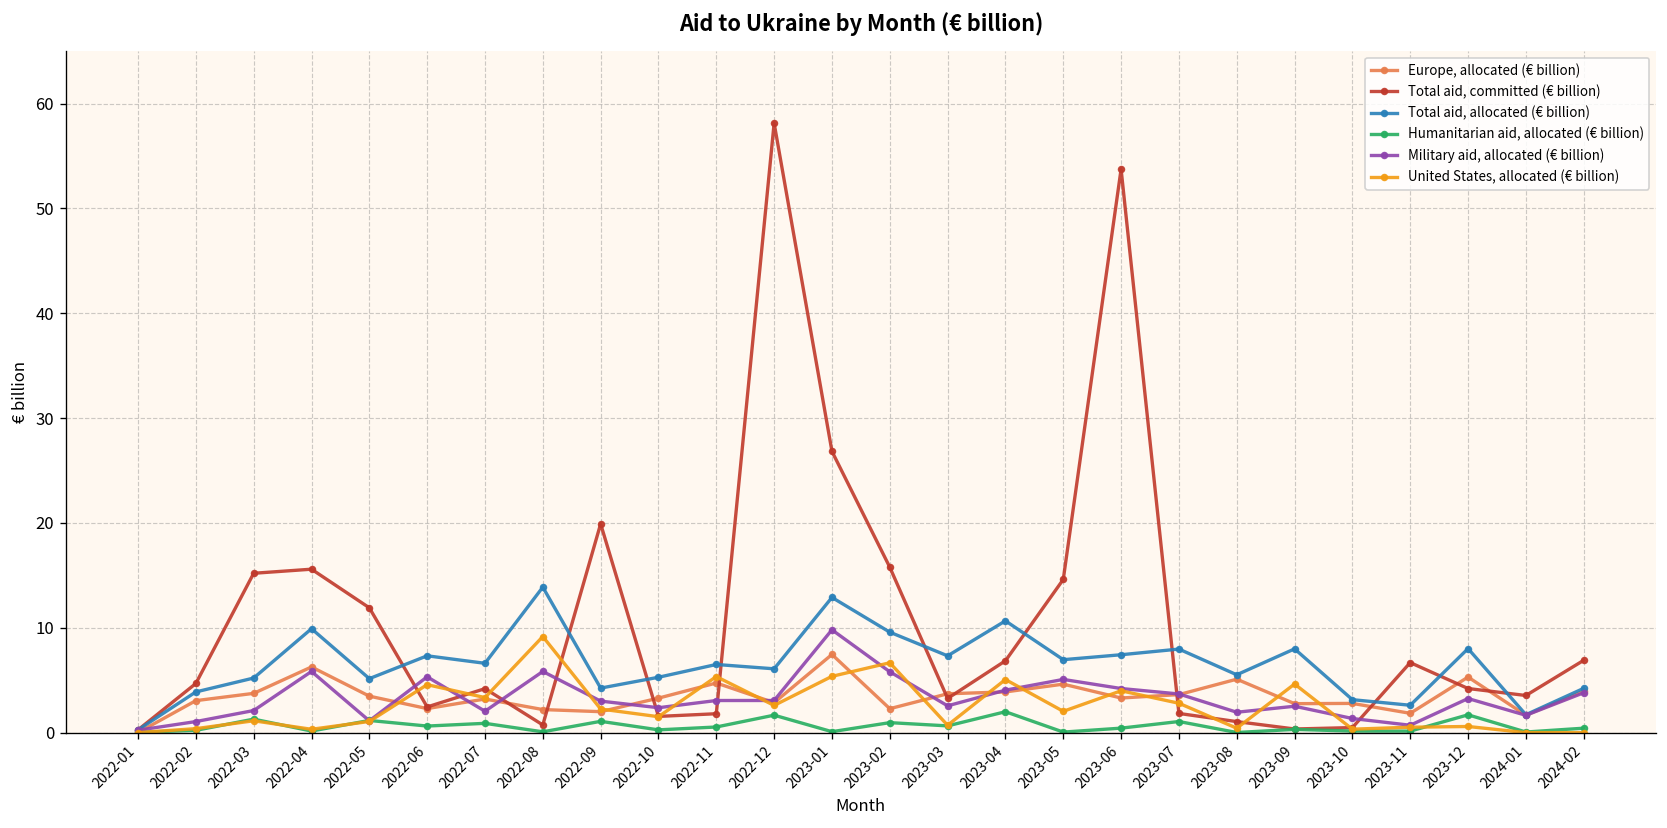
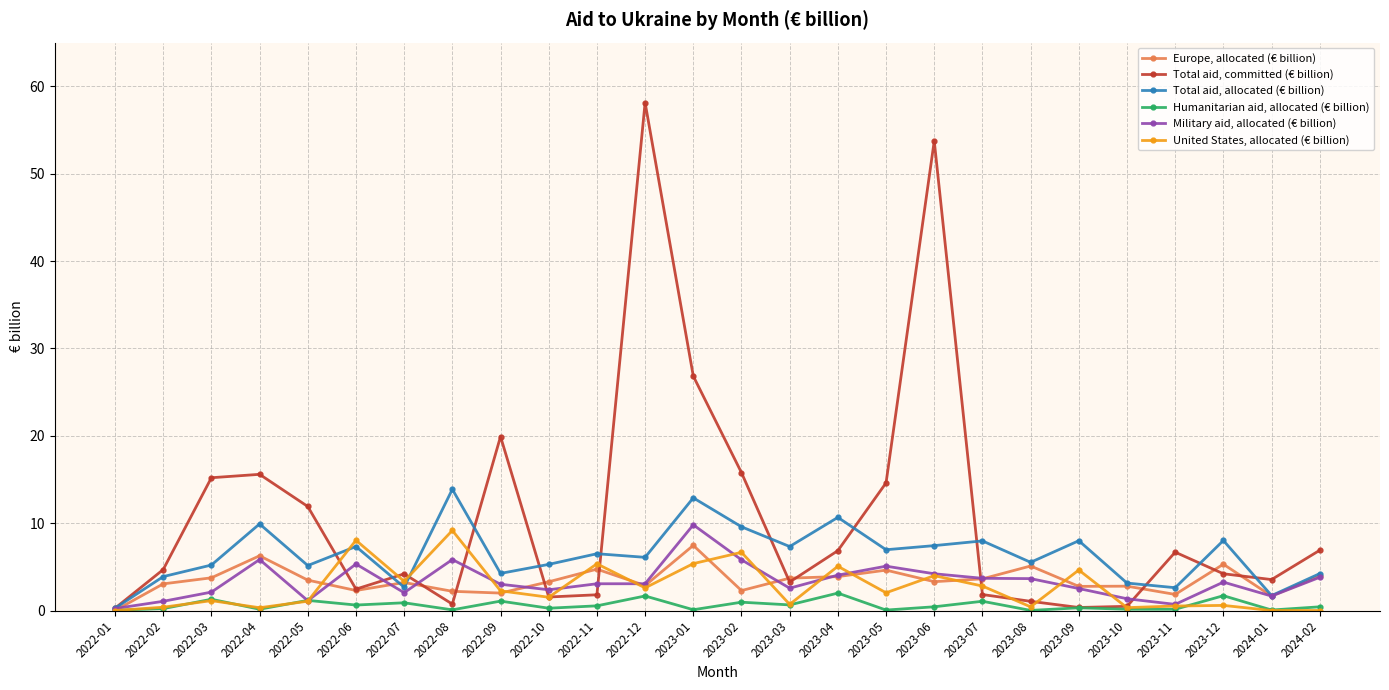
United States, allocated (€ billion), 2022-06: 5 -> 8
Total aid, allocated (€ billion), 2022-07: 7 -> 3
Military aid, allocated (€ billion), 2023-08: 2 -> 4
